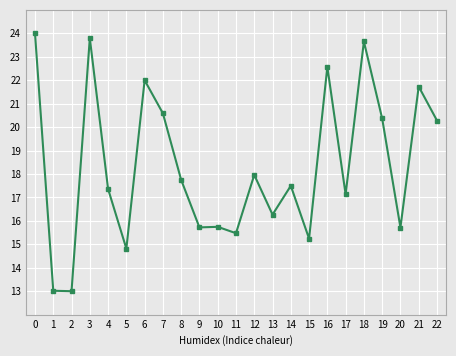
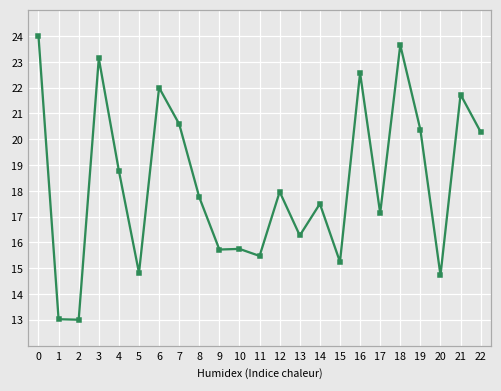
3: 23.8 -> 23.1
4: 17.4 -> 18.8
20: 15.7 -> 14.7
